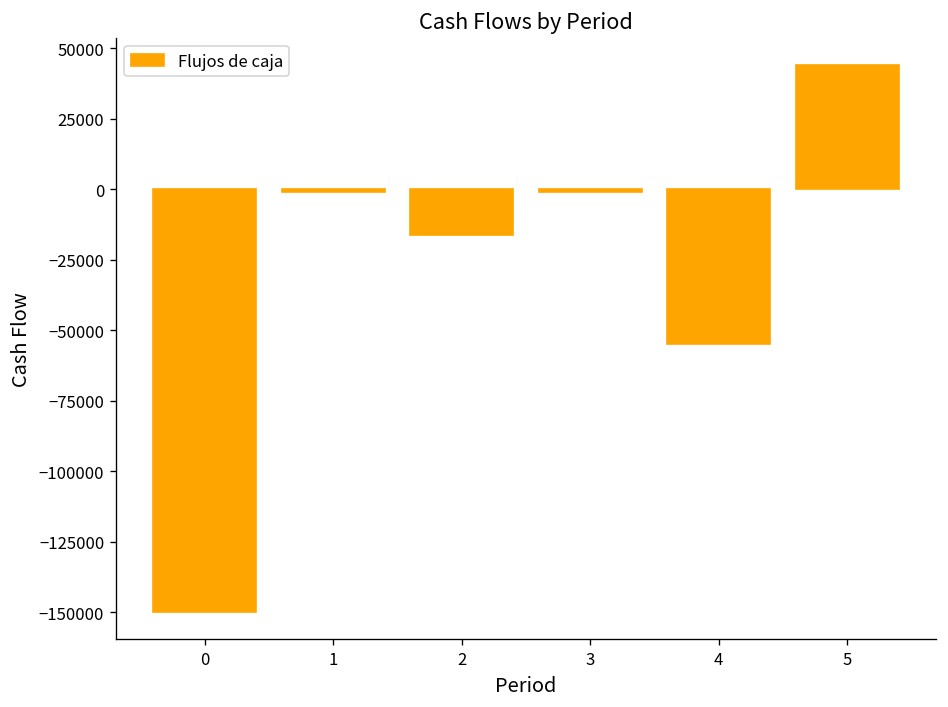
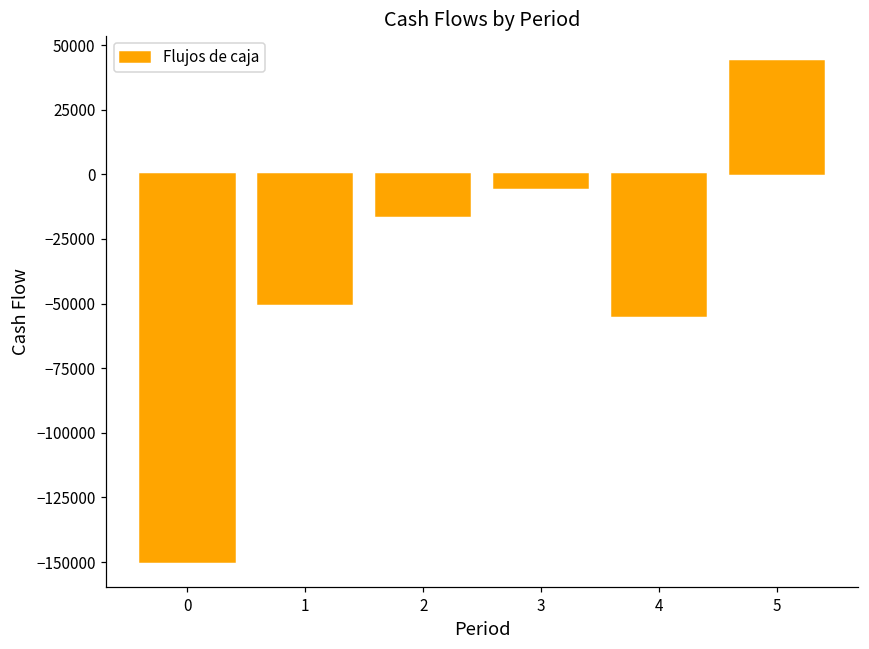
1: -1000 -> -50000
3: -1000 -> -5000
